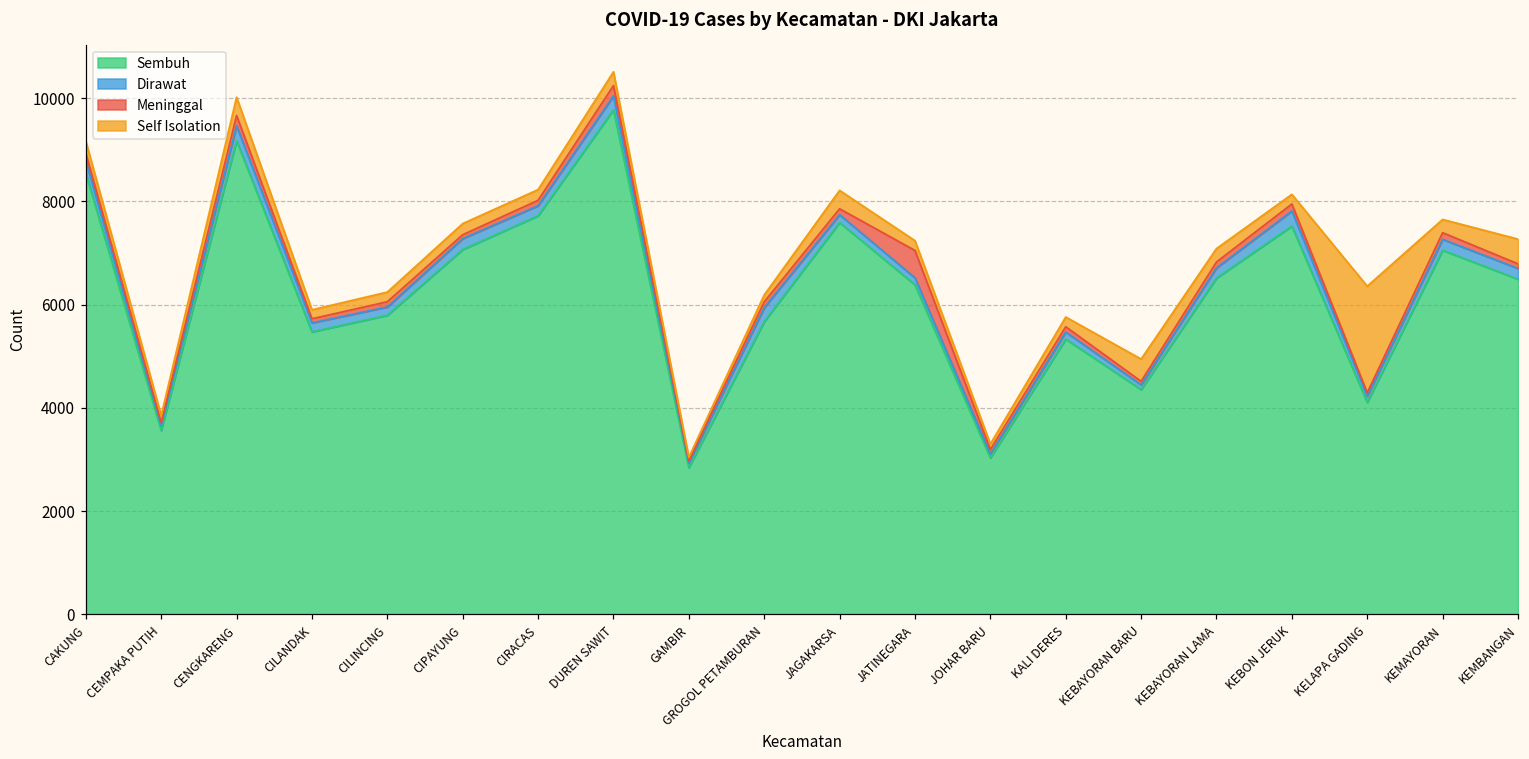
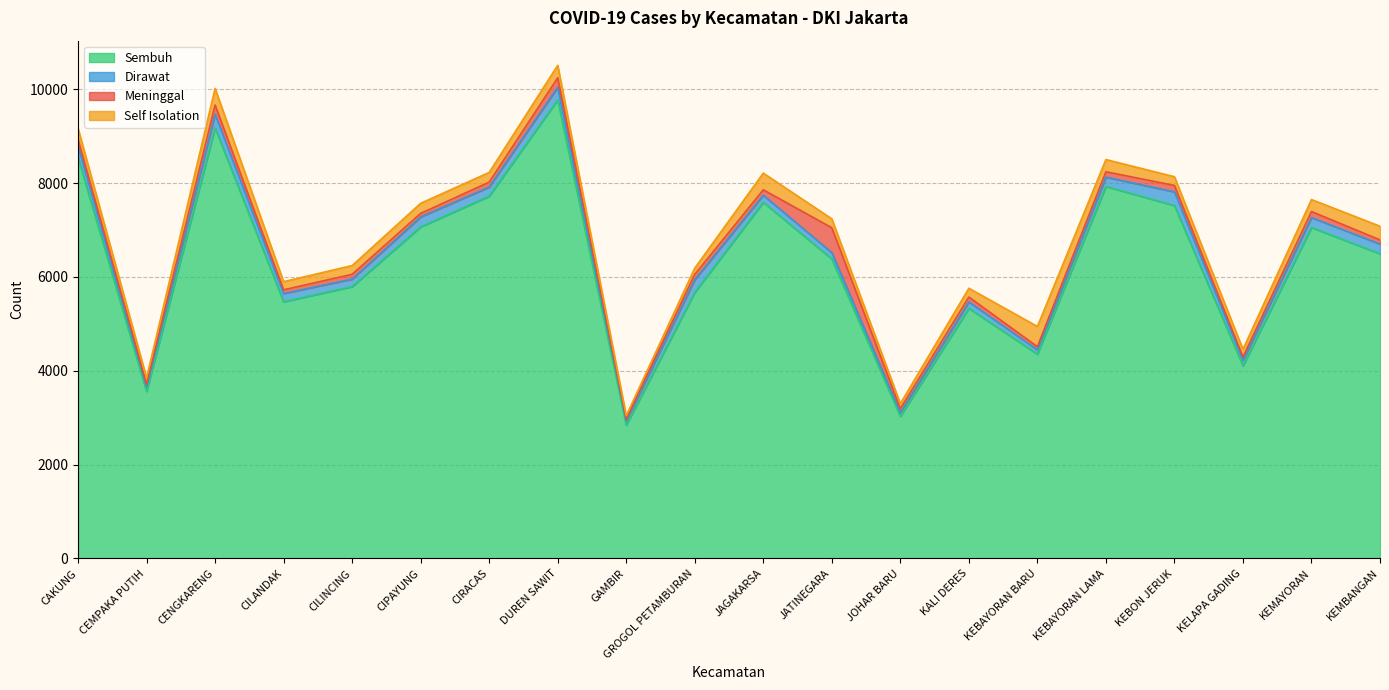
Sembuh, KEBAYORAN LAMA: 6500 -> 7900
Self Isolation, KELAPA GADING: 2100 -> 200
Self Isolation, KEMBANGAN: 500 -> 300
